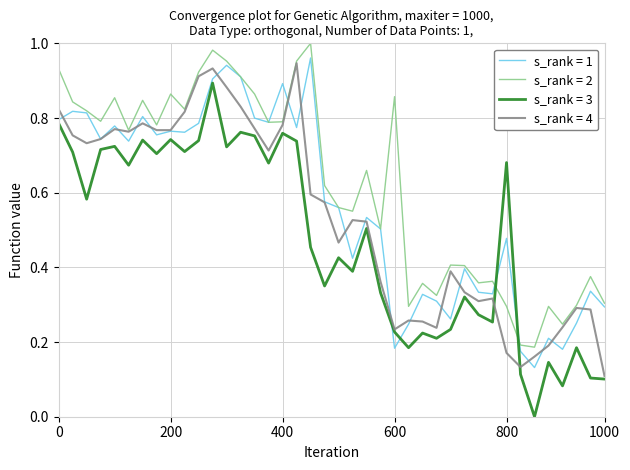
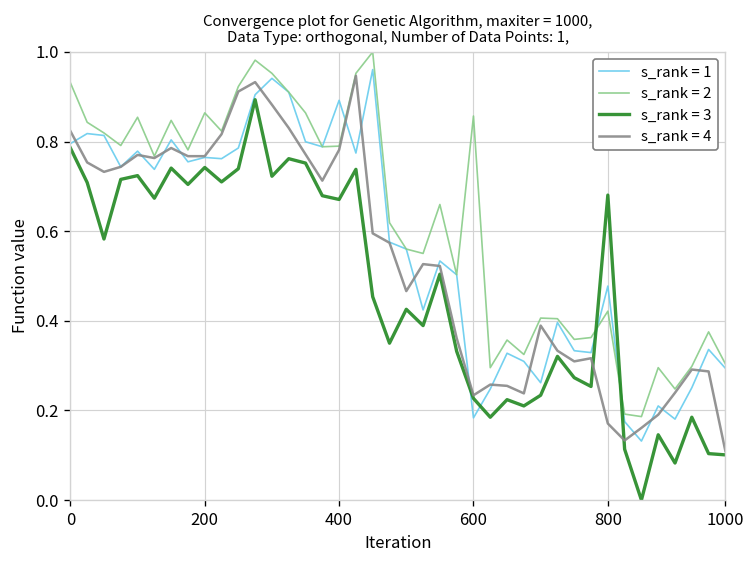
s_rank = 3, 400: 0.76 -> 0.67
s_rank = 2, 800: 0.30 -> 0.42
